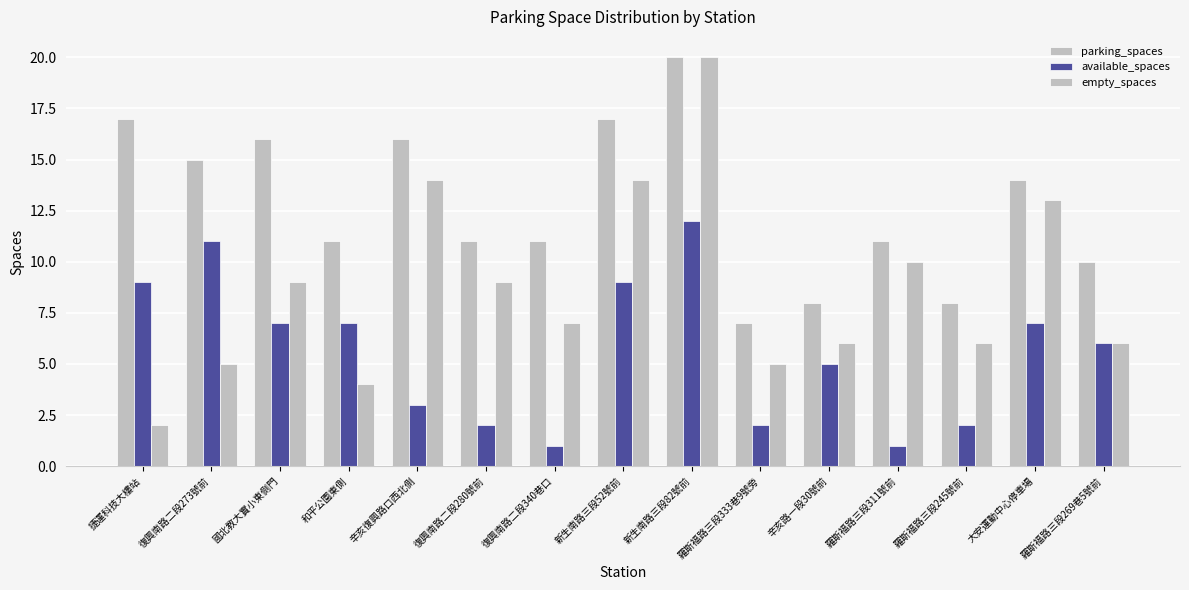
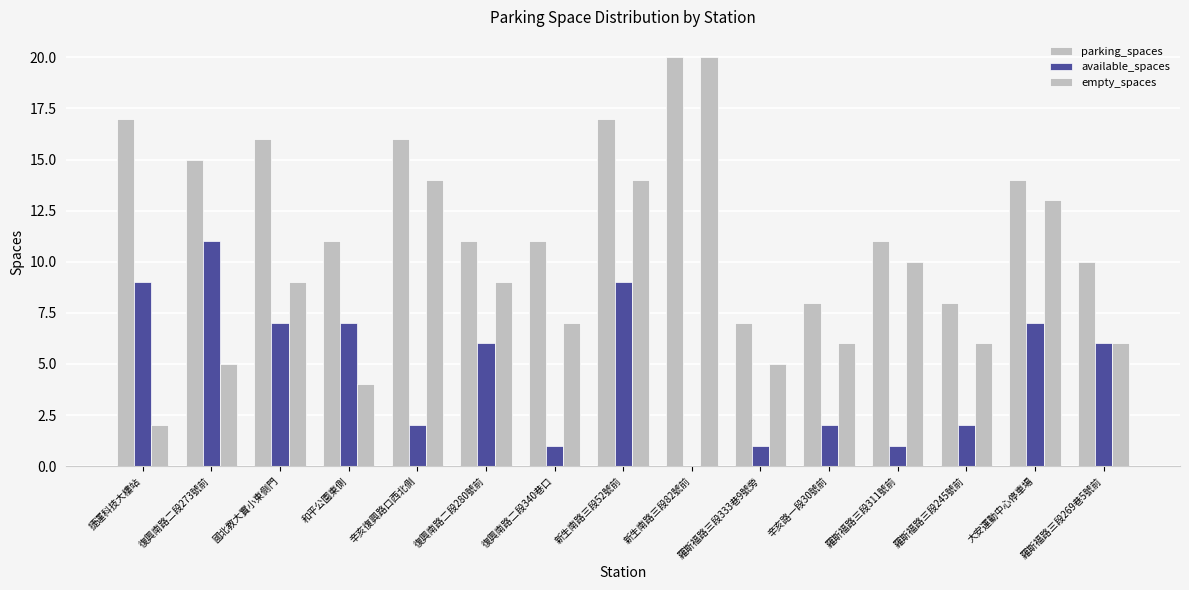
available_spaces, 辛亥復興路口西北側: 3 -> 2
available_spaces, 復興南路二段280號前: 2 -> 6
available_spaces, 新生南路三段82號前: 12 -> 0
available_spaces, 羅斯福路三段333巷9號旁: 2 -> 1
available_spaces, 辛亥路一段30號前: 5 -> 2
